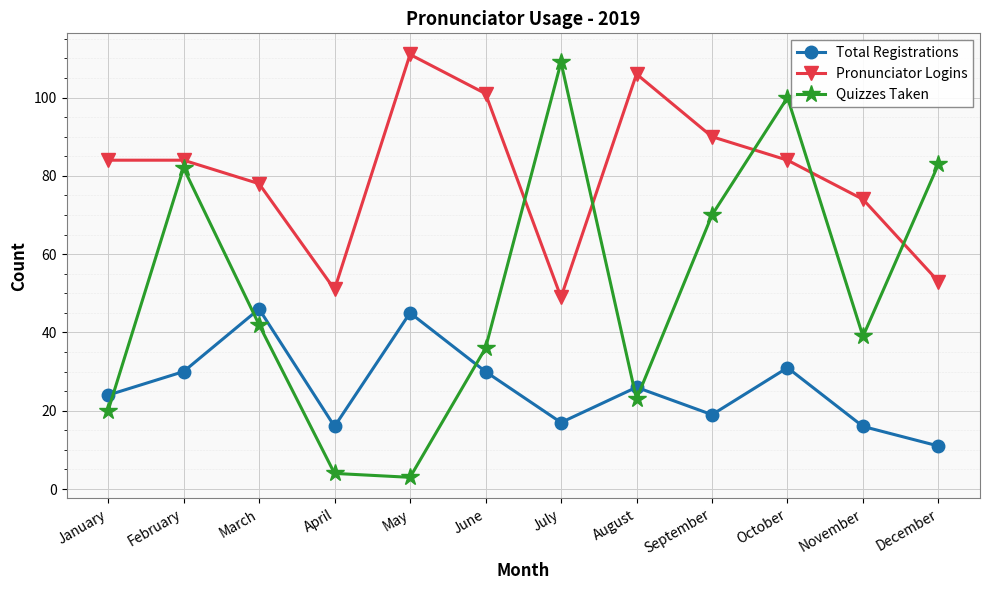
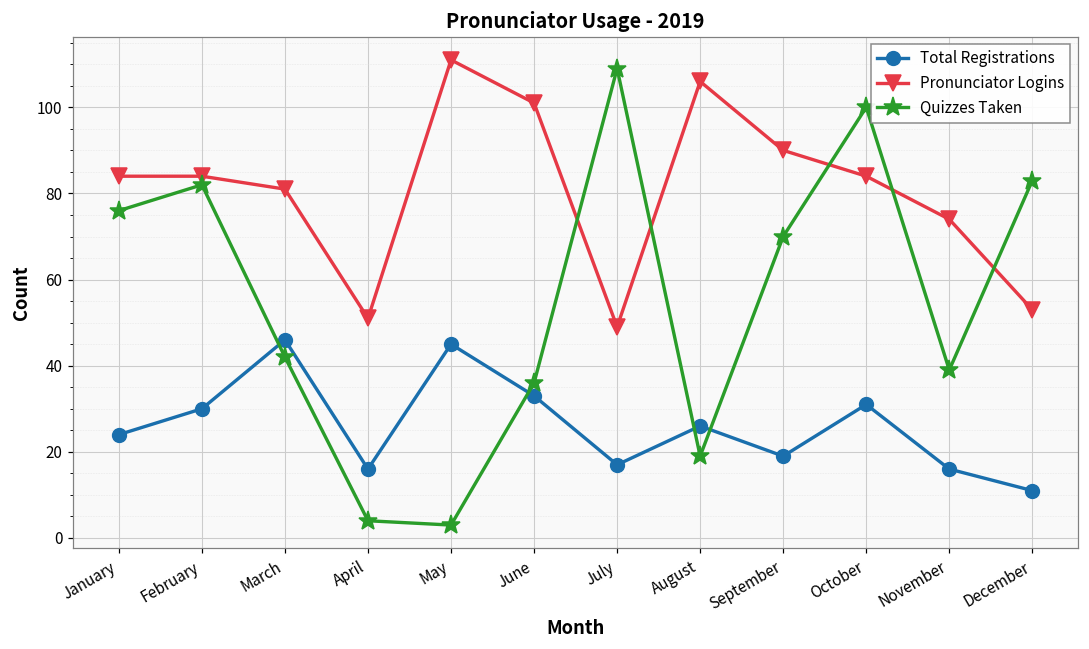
Quizzes Taken, January: 20 -> 76
Pronunciator Logins, March: 78 -> 81
Total Registrations, June: 30 -> 33
Quizzes Taken, August: 23 -> 19
